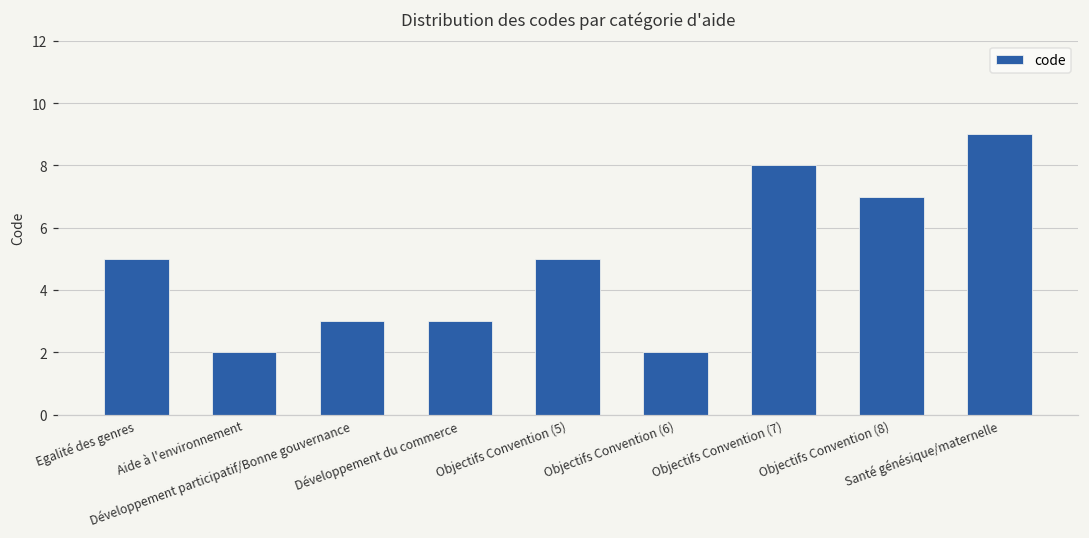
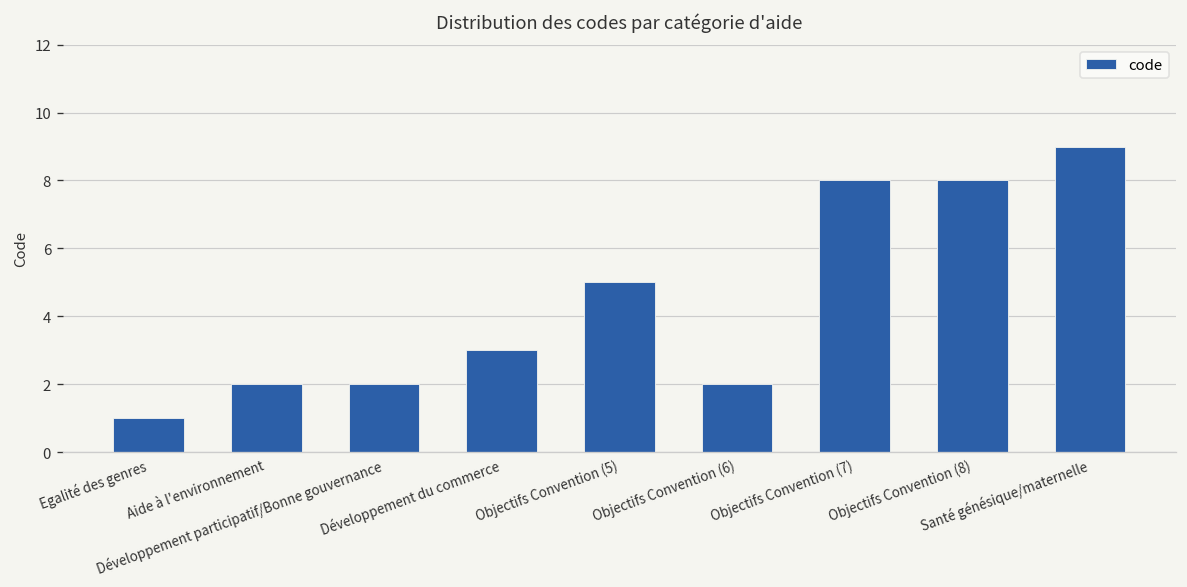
Egalité des genres: 5 -> 1
Développement participatif/Bonne gouvernance: 3 -> 2
Objectifs Convention (8): 7 -> 8
